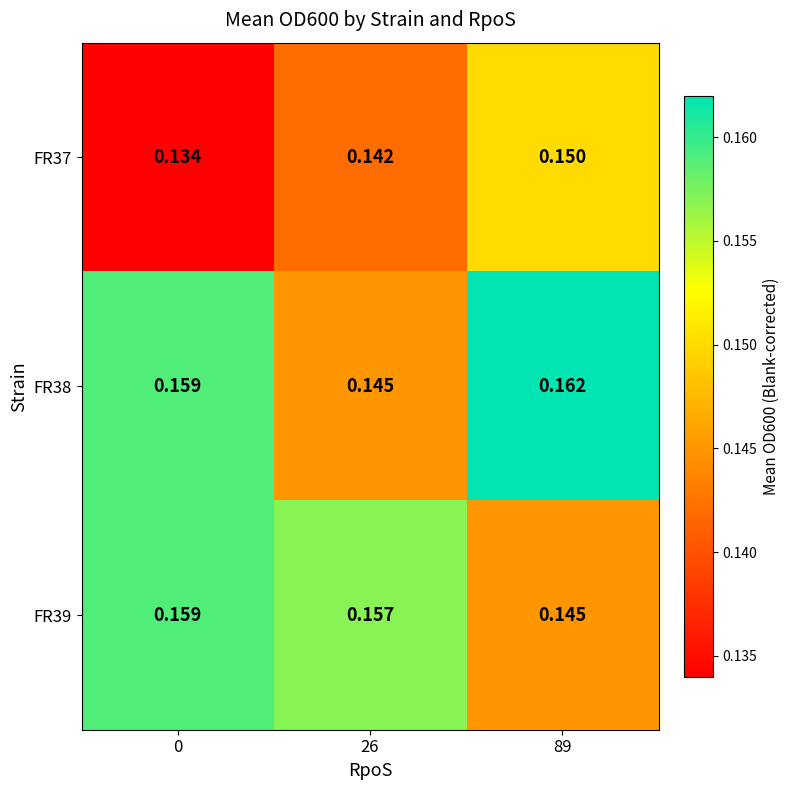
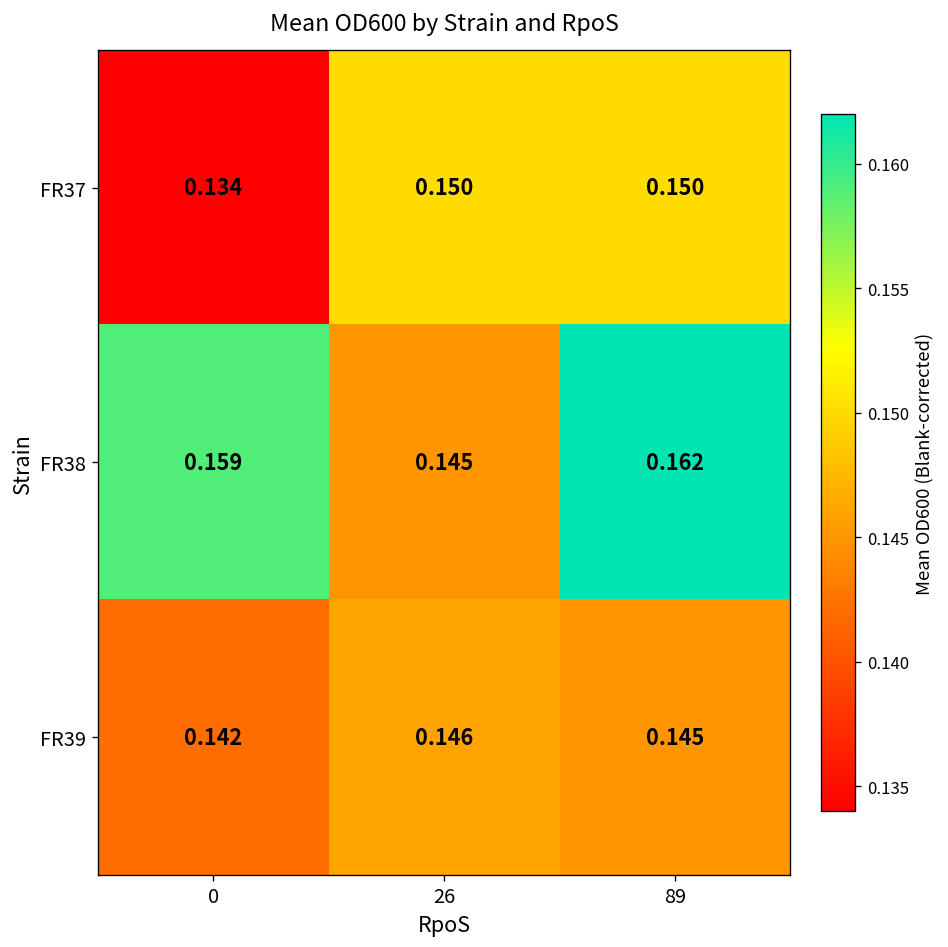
FR37, 26: 0.142 -> 0.150
FR39, 0: 0.159 -> 0.142
FR39, 26: 0.157 -> 0.146
